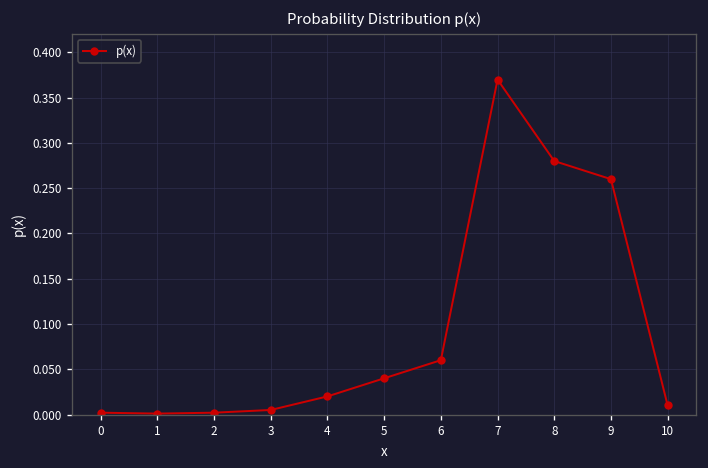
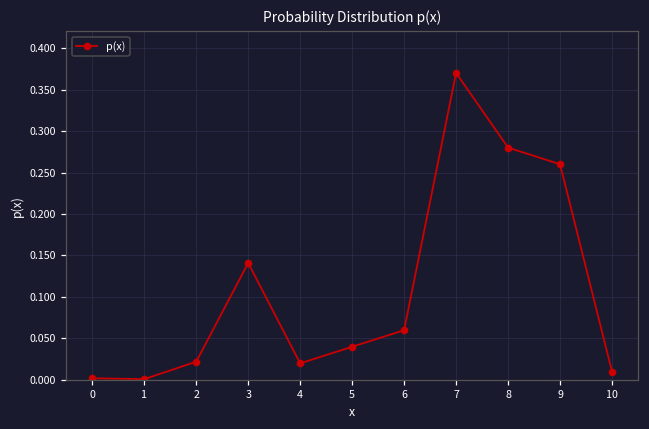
2: 0.00 -> 0.02
3: 0.01 -> 0.14
